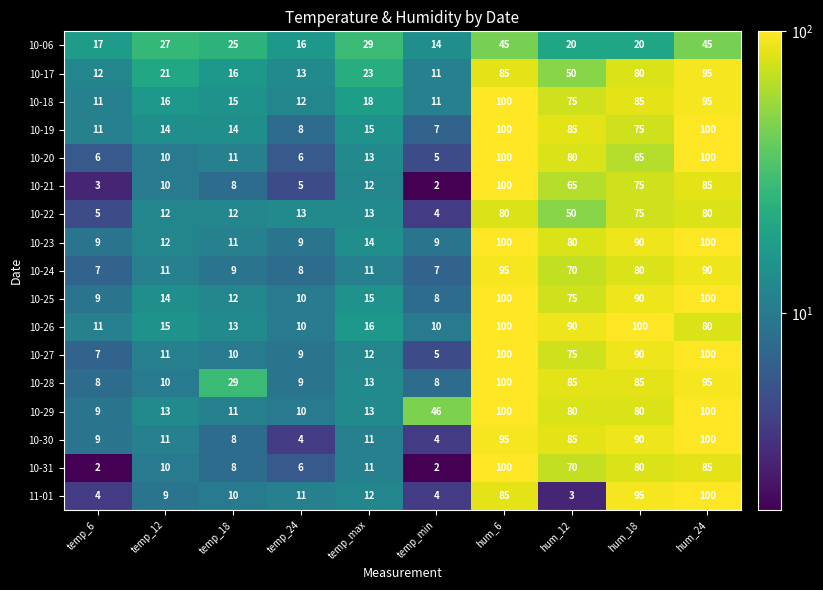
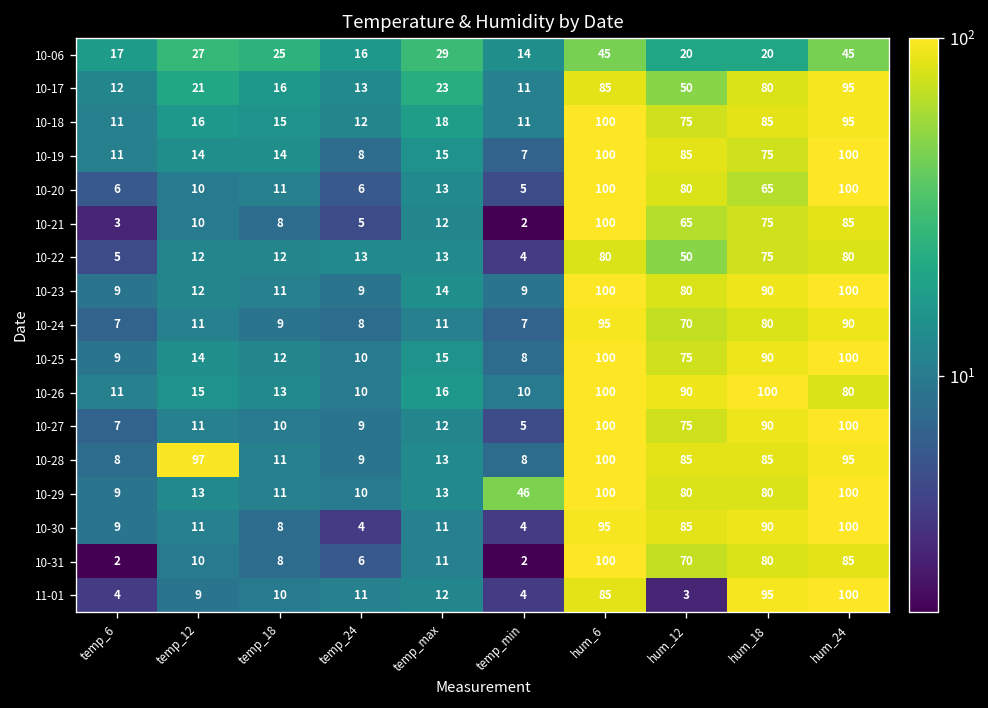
10-28, temp_12: 10 -> 97
10-28, temp_18: 29 -> 11
